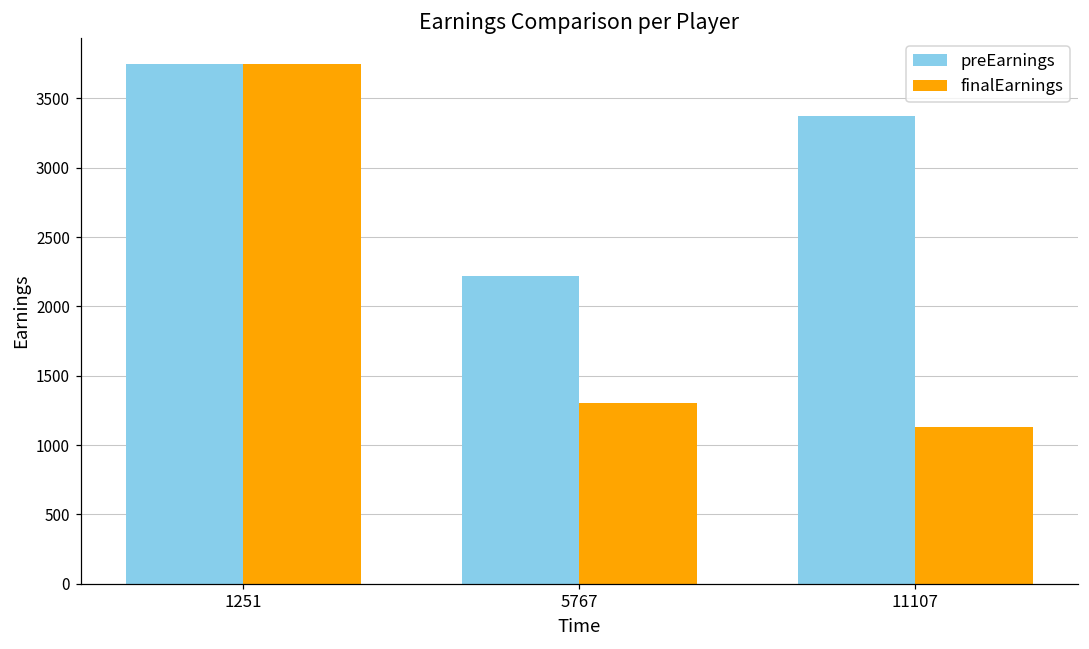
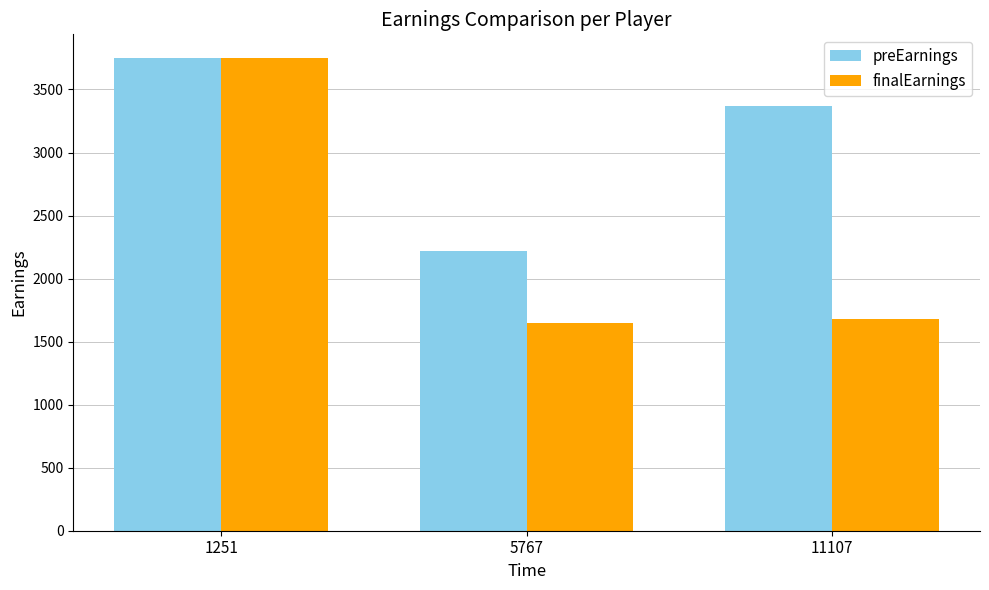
finalEarnings, 5767: 1300 -> 1650
finalEarnings, 11107: 1130 -> 1680
